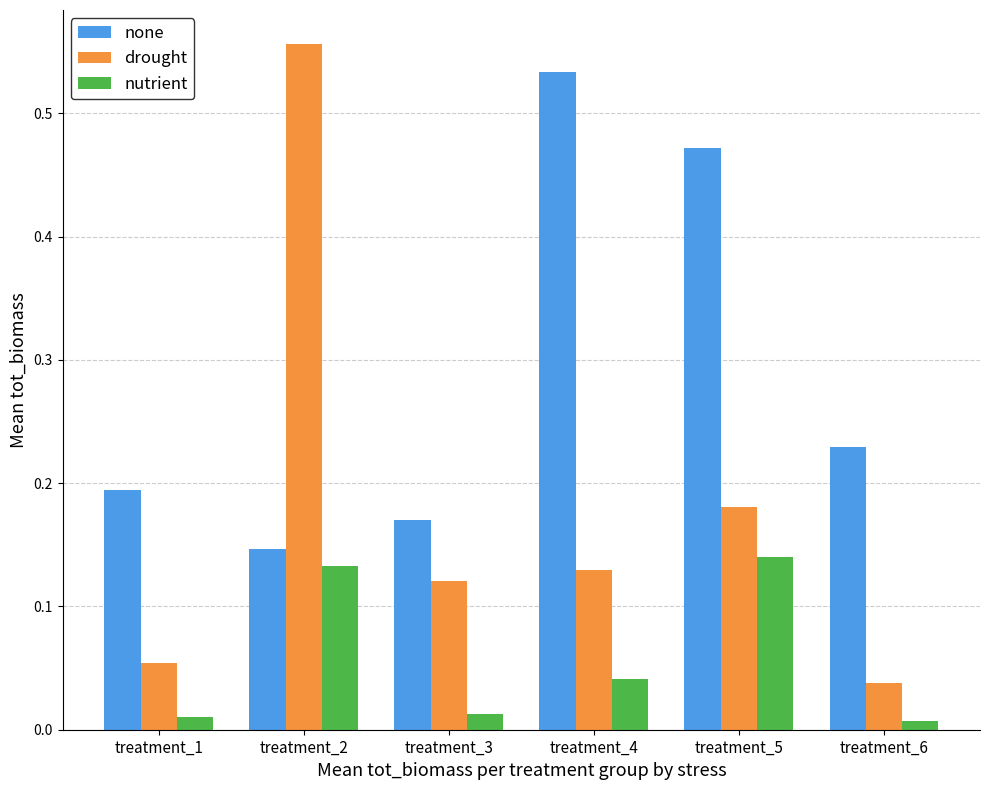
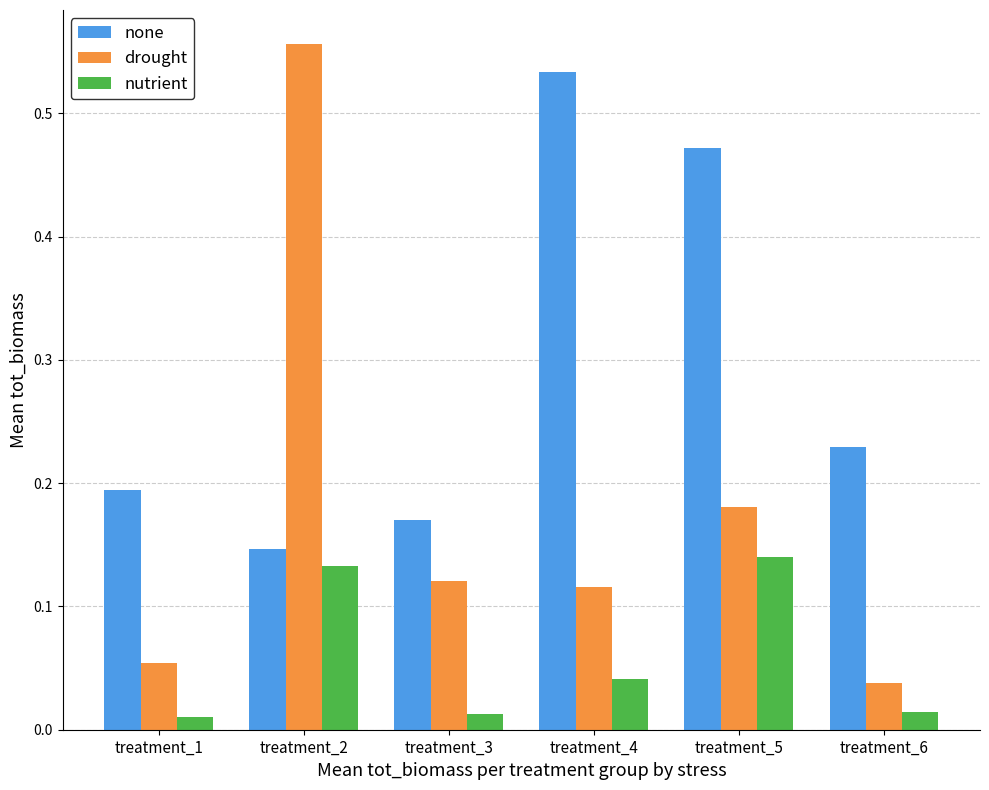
drought, treatment_4: 0.129 -> 0.116
nutrient, treatment_6: 0.007 -> 0.014
